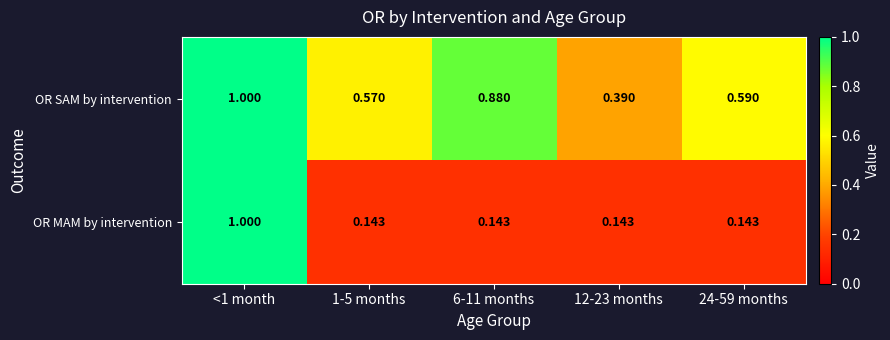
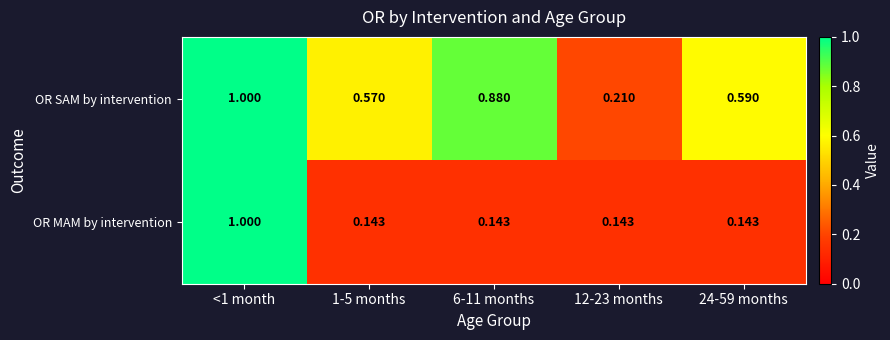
OR SAM by intervention, 12-23 months: 0.390 -> 0.210
